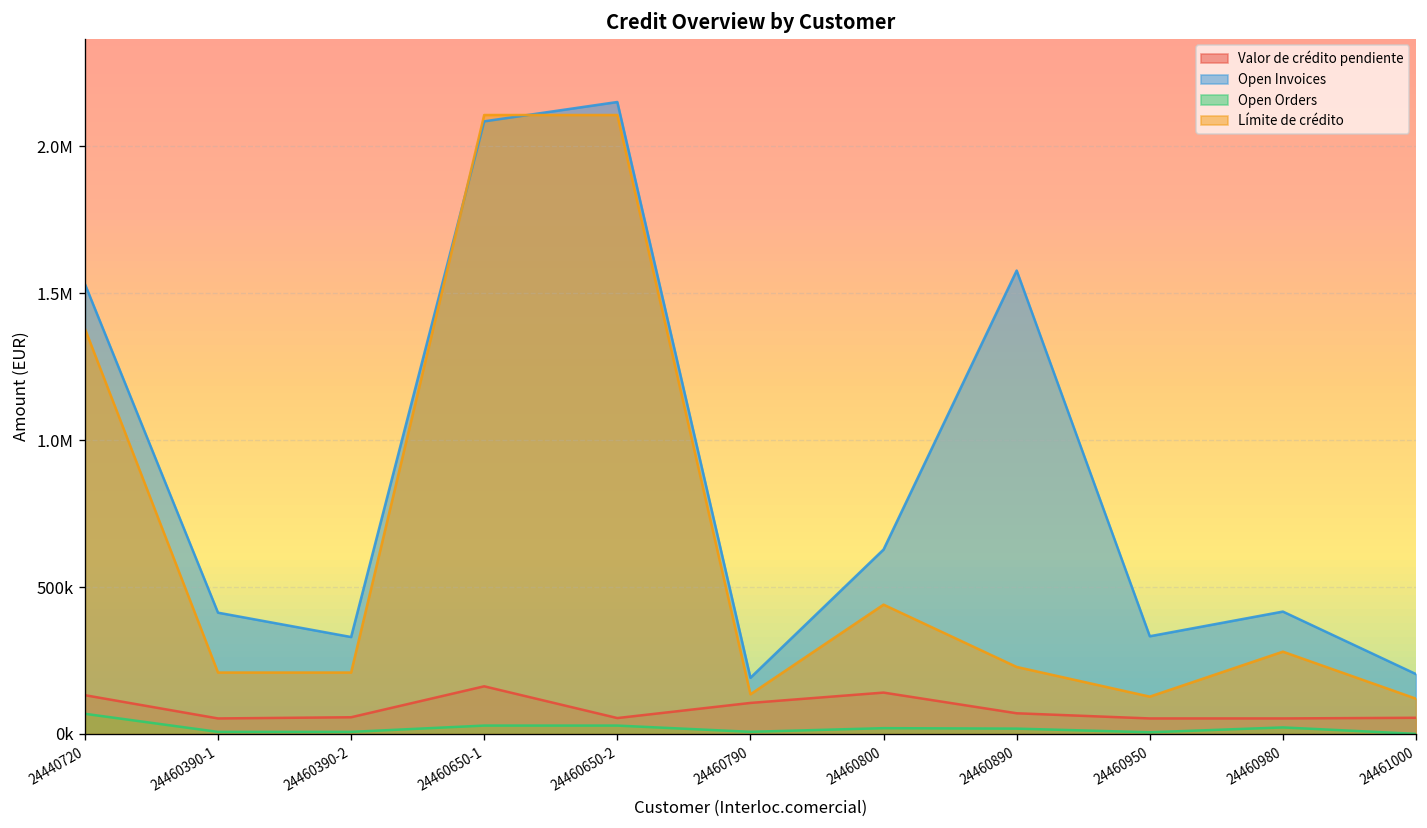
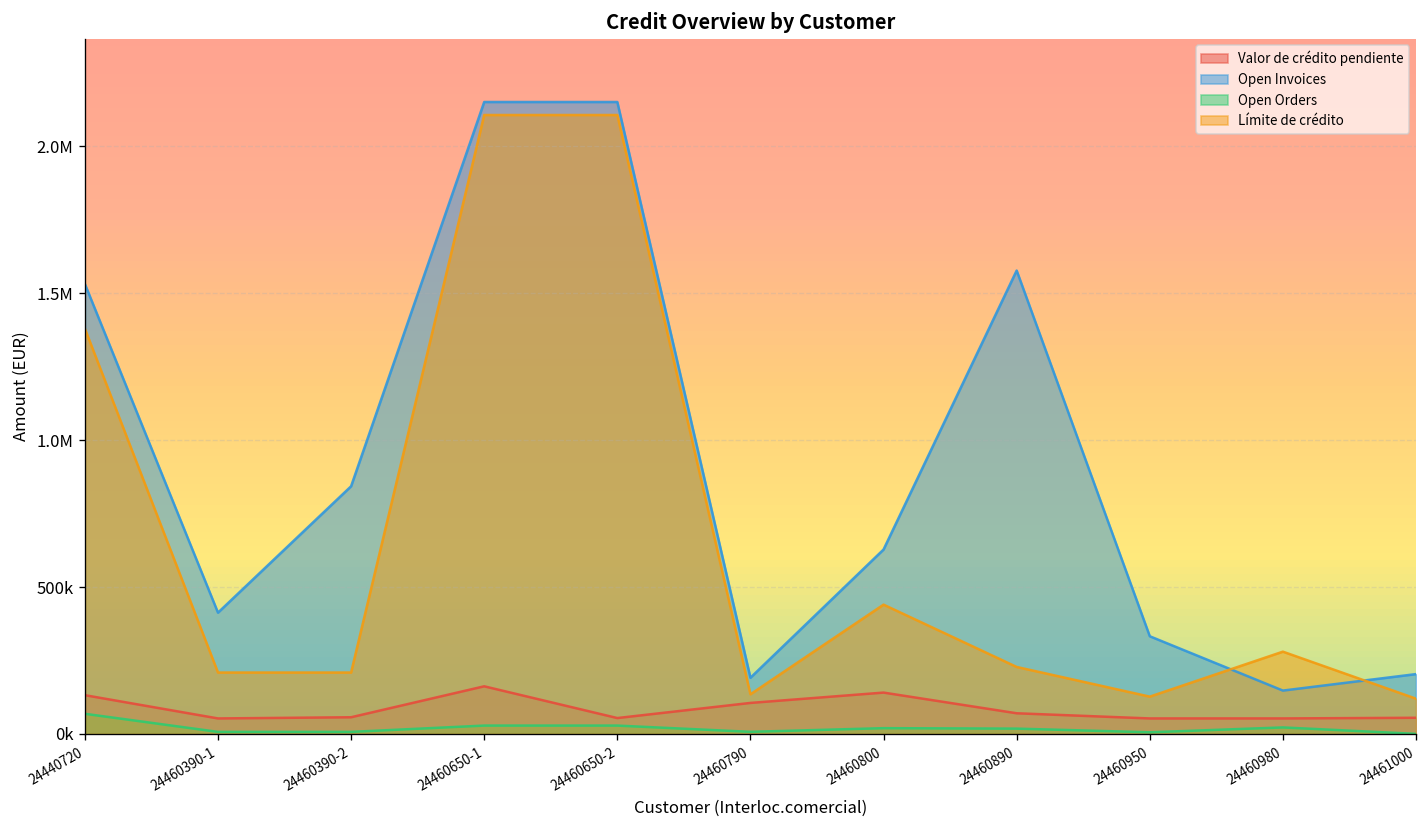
Open Invoices, 24460390-2: 330000 -> 840000
Open Invoices, 24460650-1: 2080000 -> 2150000
Open Invoices, 24460980: 420000 -> 150000
